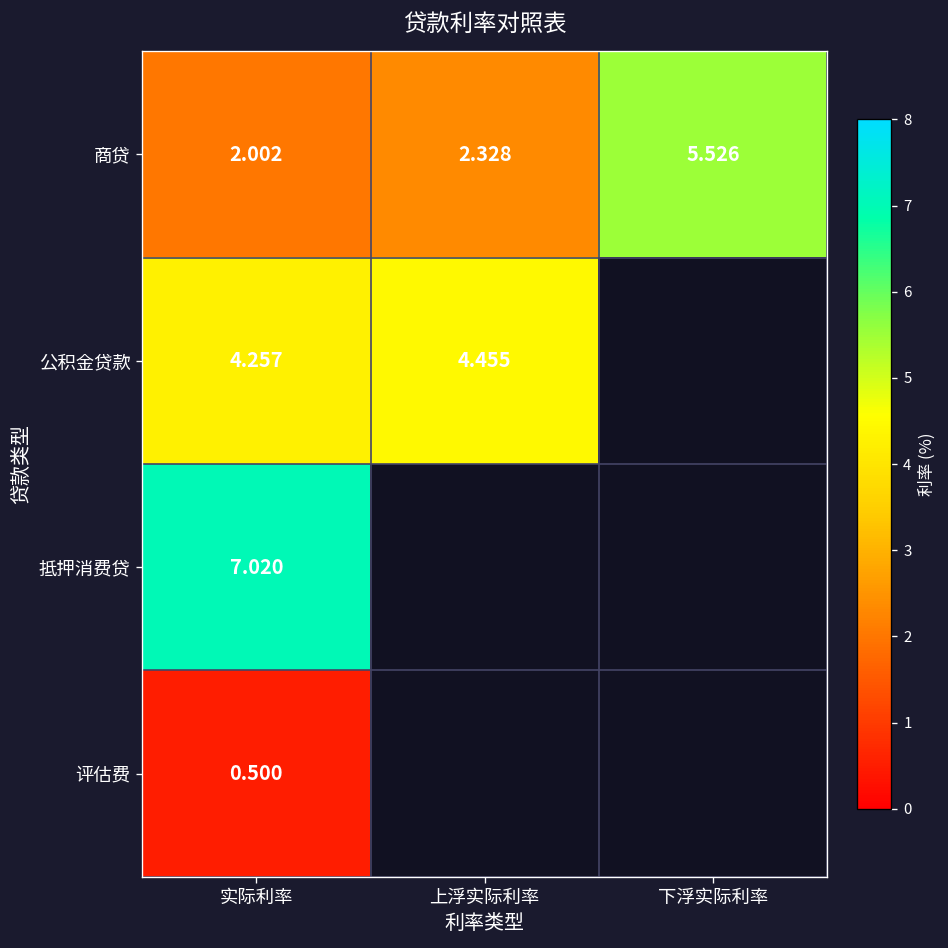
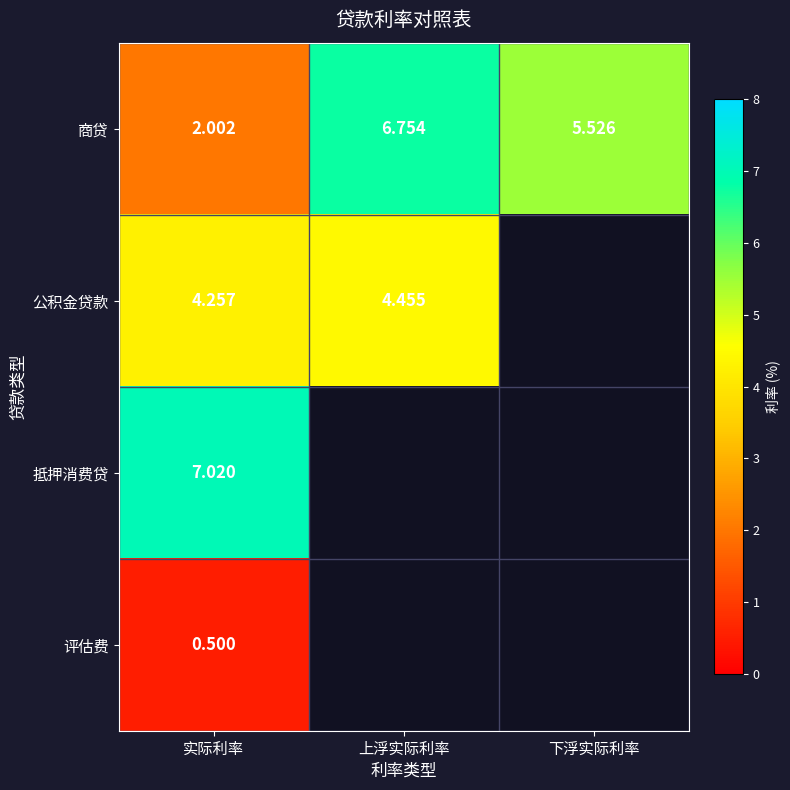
商贷, 上浮实际利率: 2.328 -> 6.754
